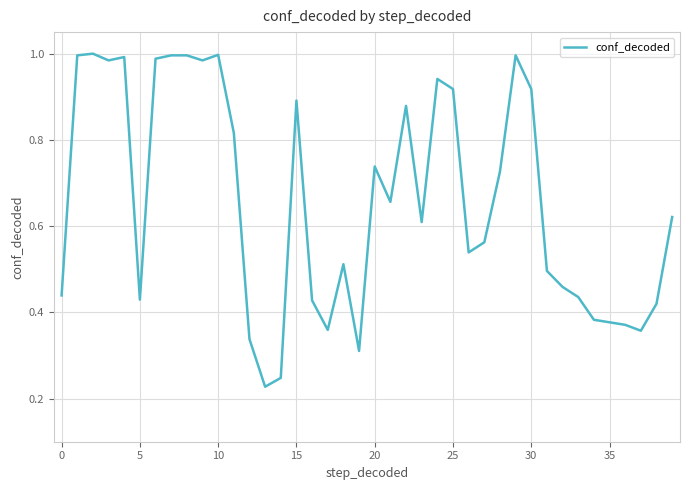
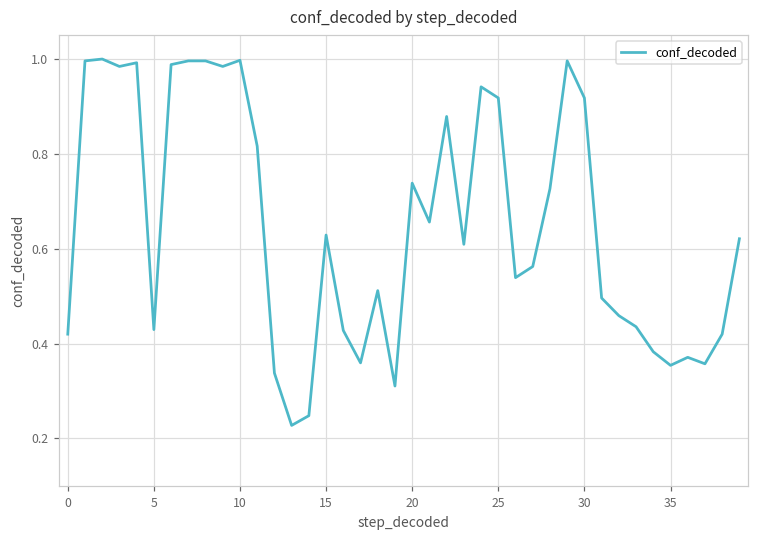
0: 0.44 -> 0.42
15: 0.89 -> 0.63
35: 0.38 -> 0.35
